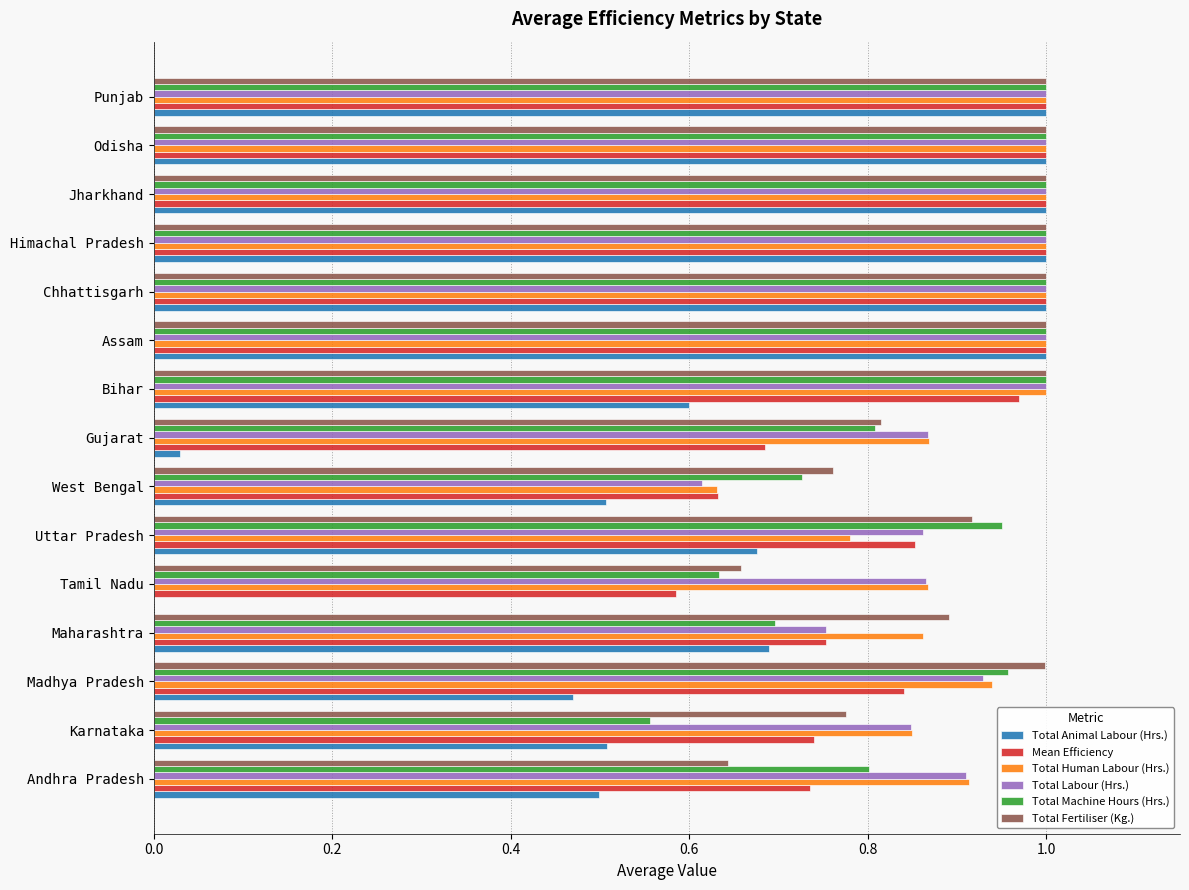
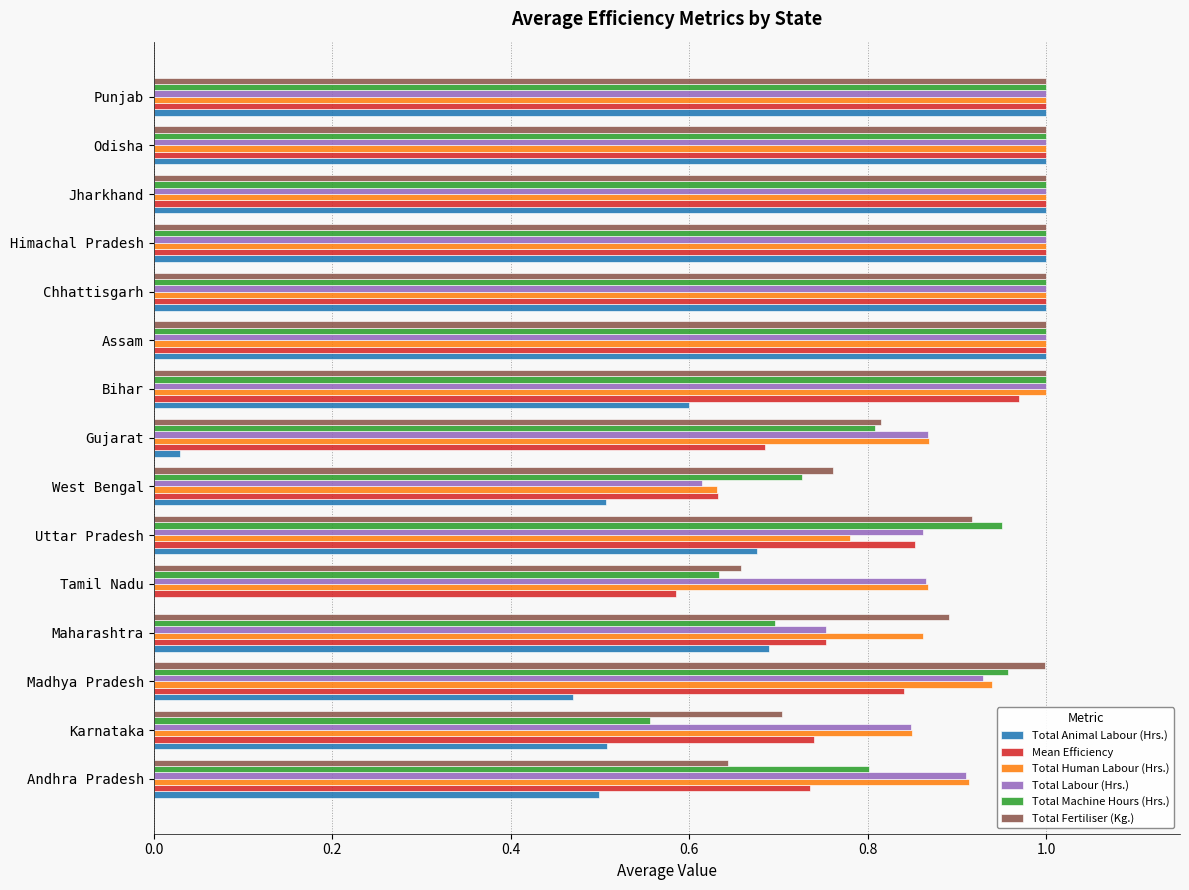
Total Fertiliser (Kg.), Karnataka: 0.78 -> 0.70
